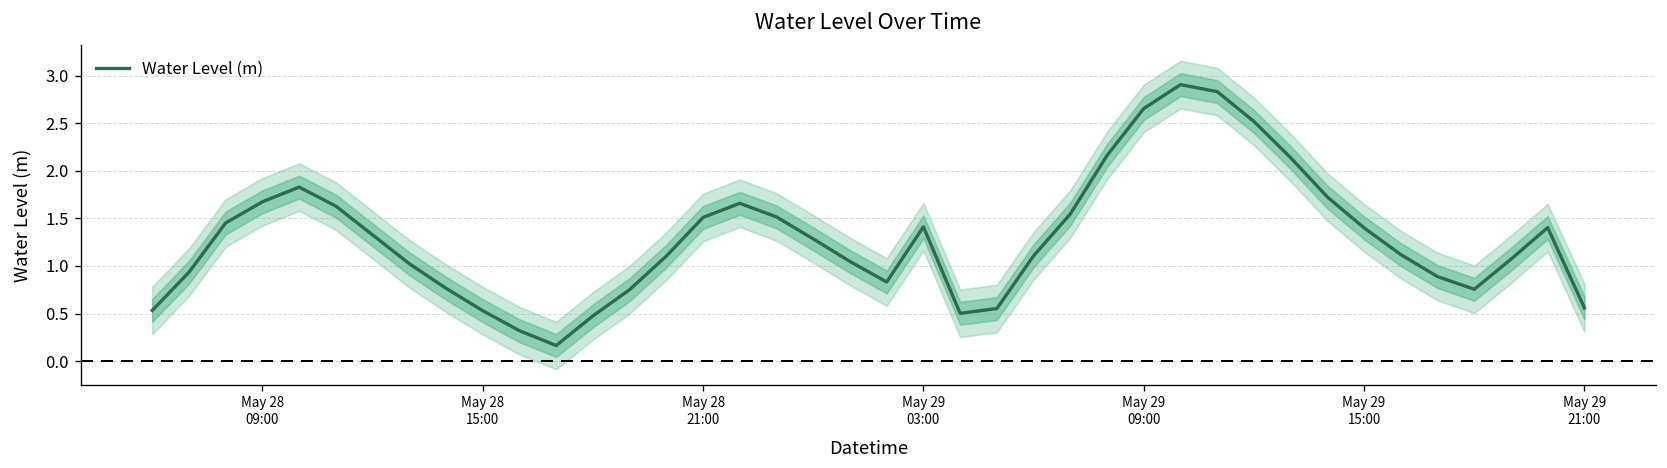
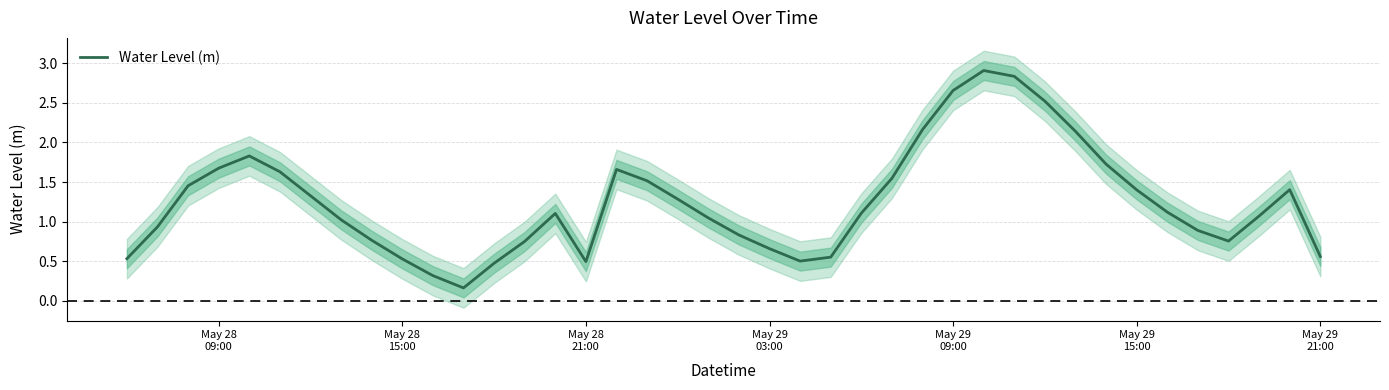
Water Level (m), May 28 21:00: 1.5 -> 0.5
Water Level (m), May 29 03:00: 1.4 -> 0.7
